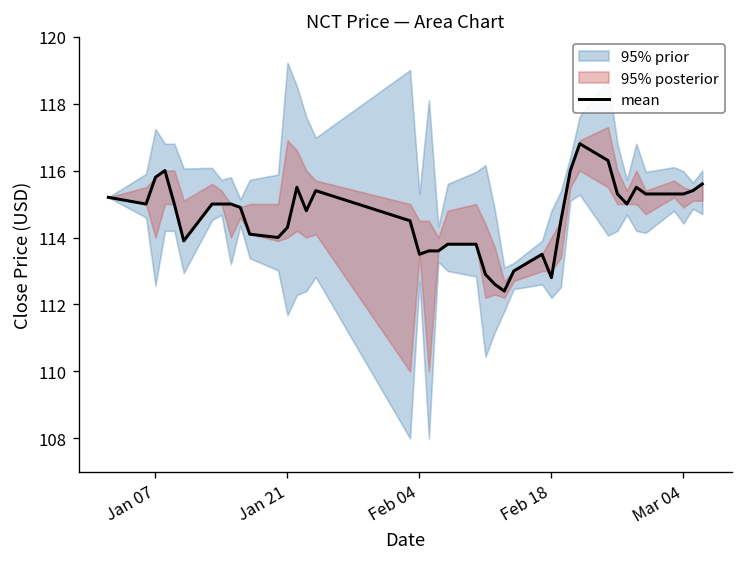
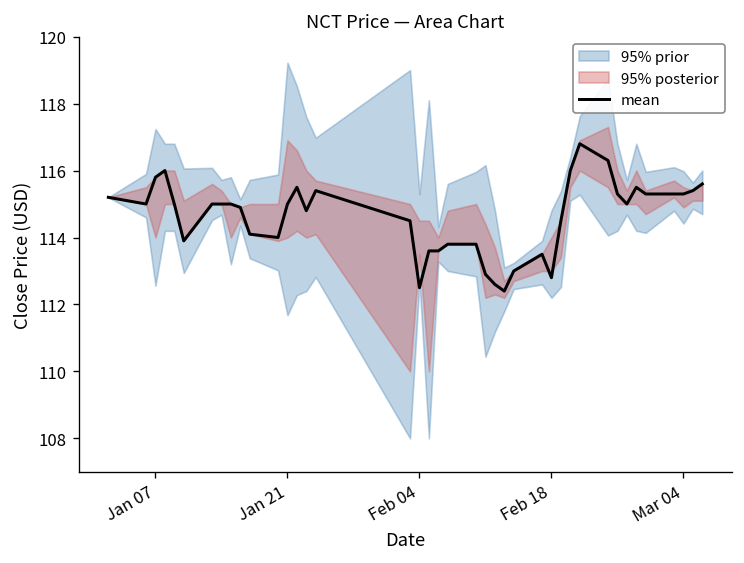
mean, Jan 21: 114.3 -> 115.0
mean, Feb 04: 113.5 -> 112.5
